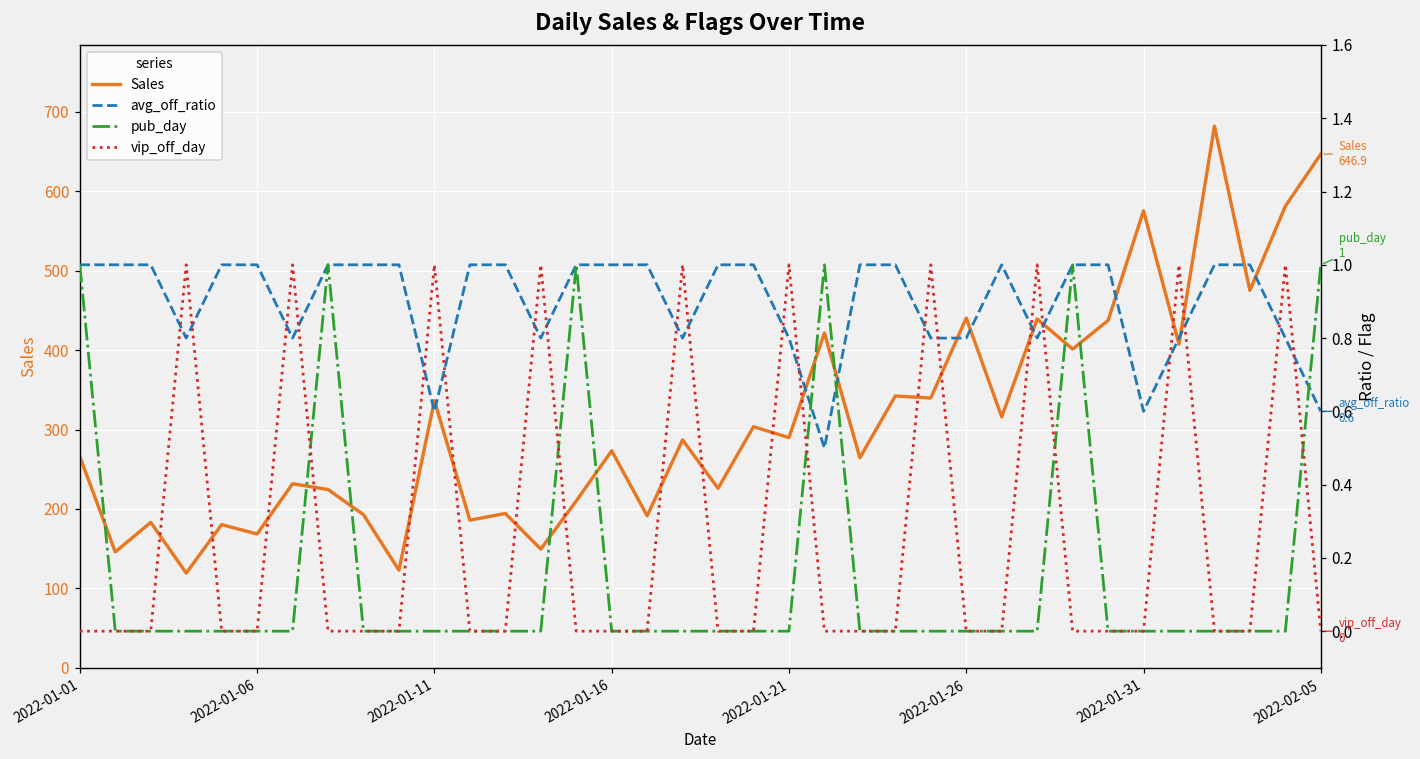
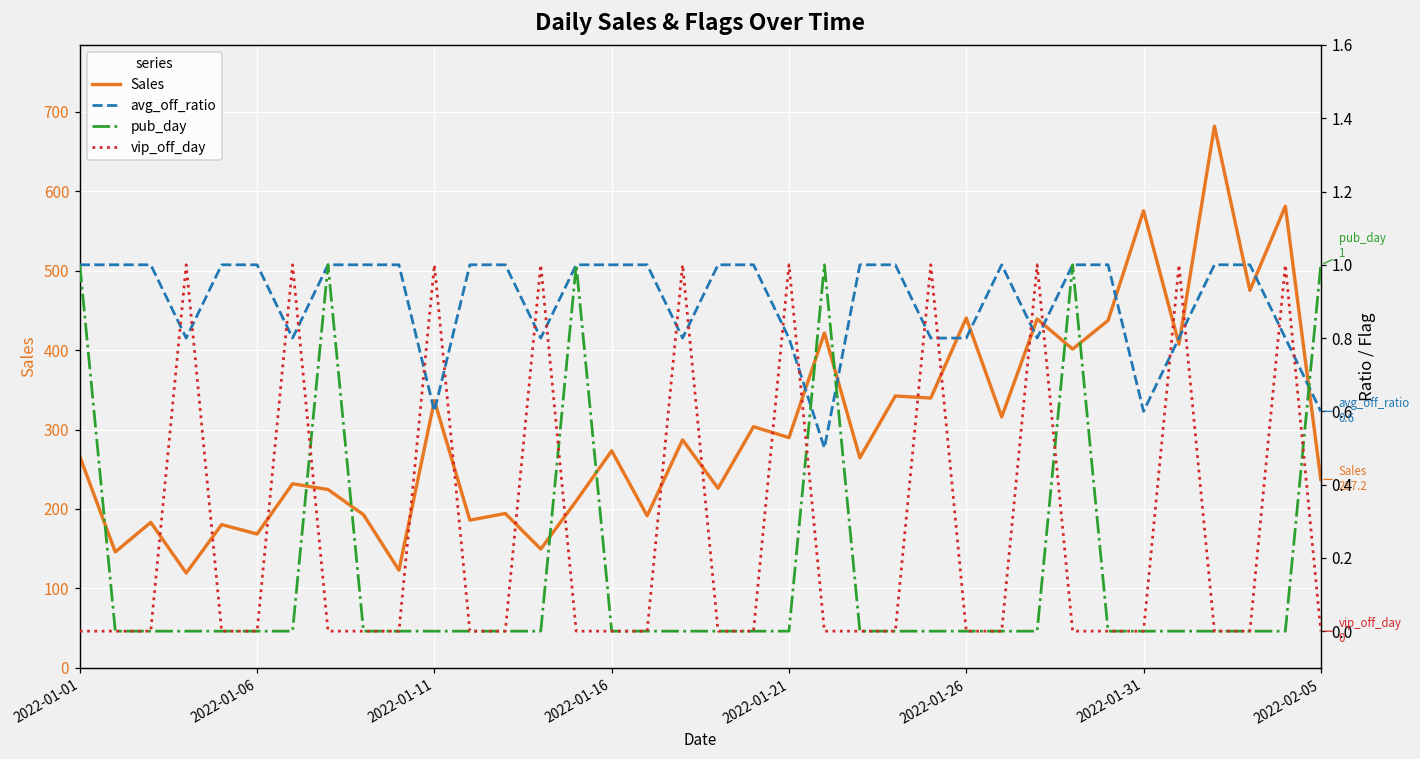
Sales, 2022-02-05: 646.9 -> 237.2
